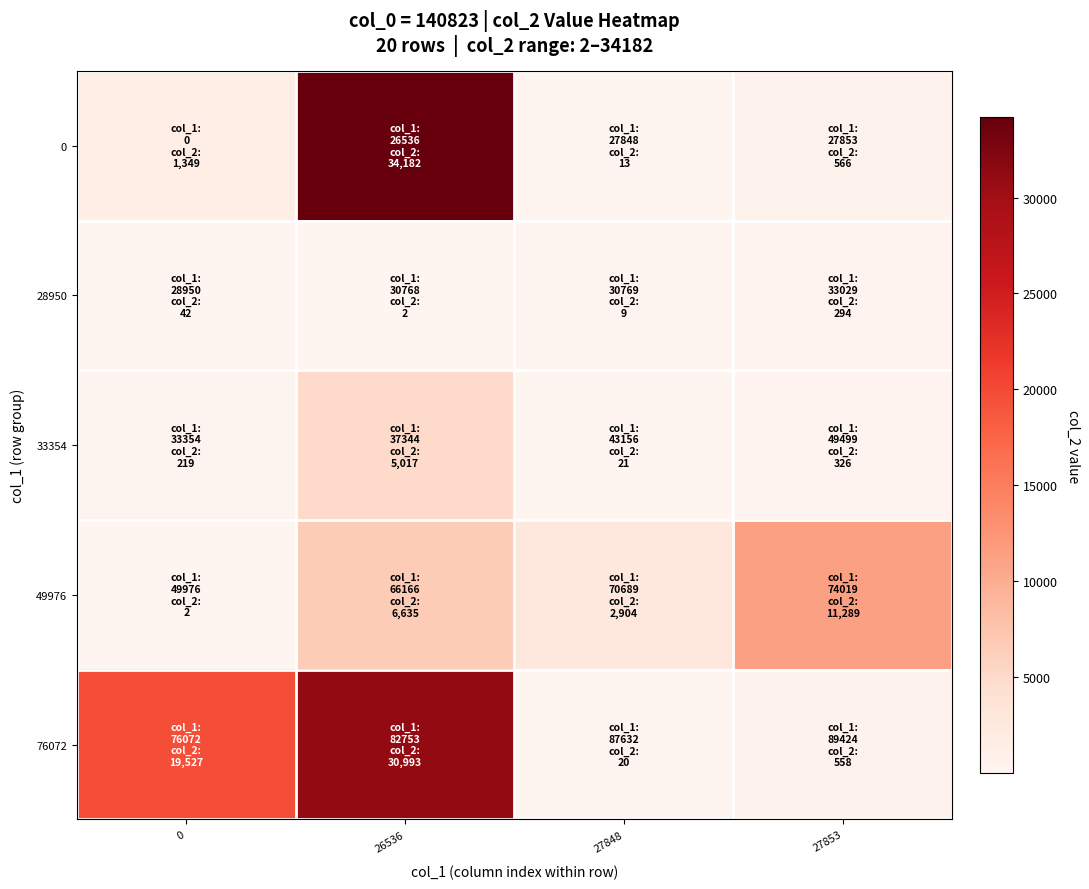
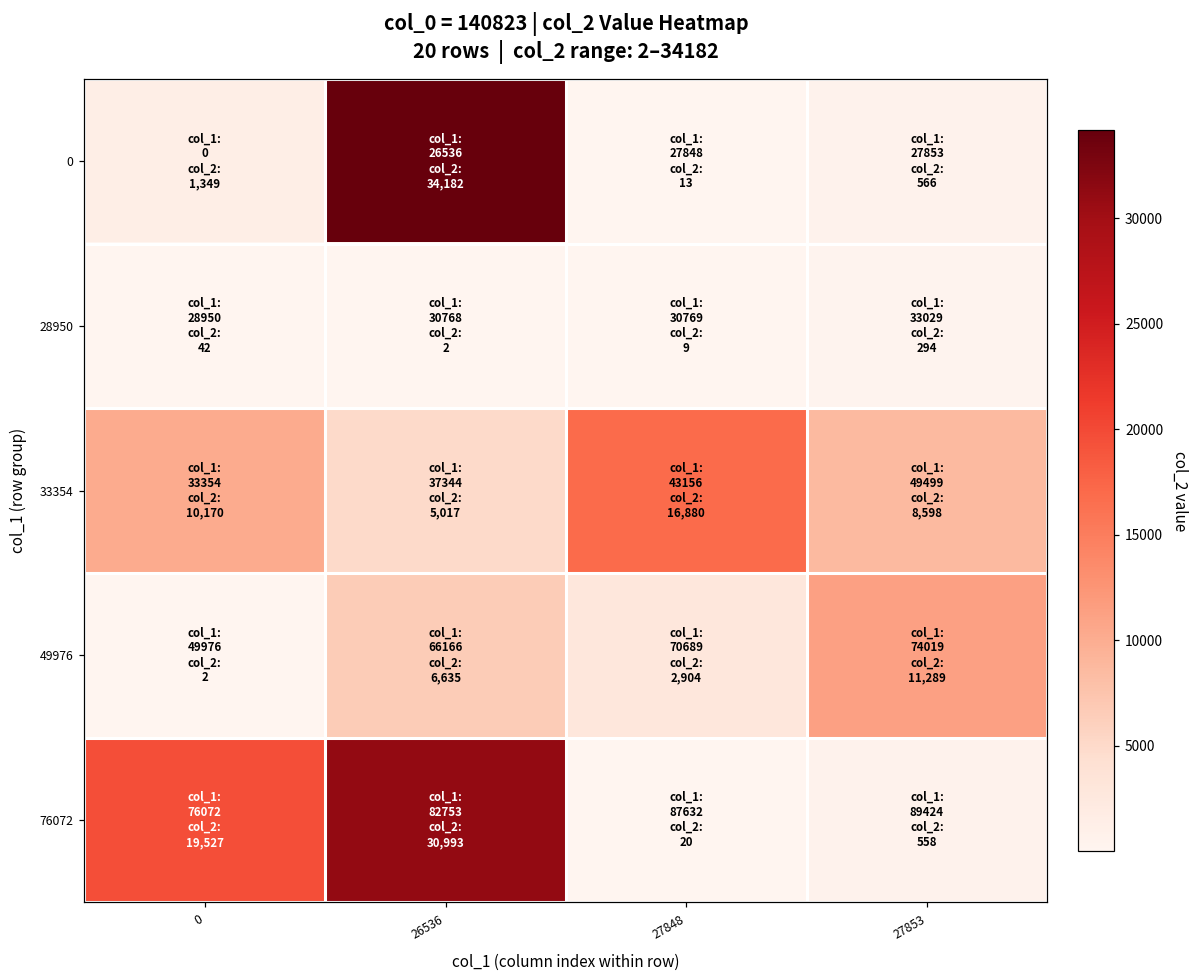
33354, 0: 219 -> 10,170
33354, 27848: 21 -> 16,880
33354, 27853: 326 -> 8,598
